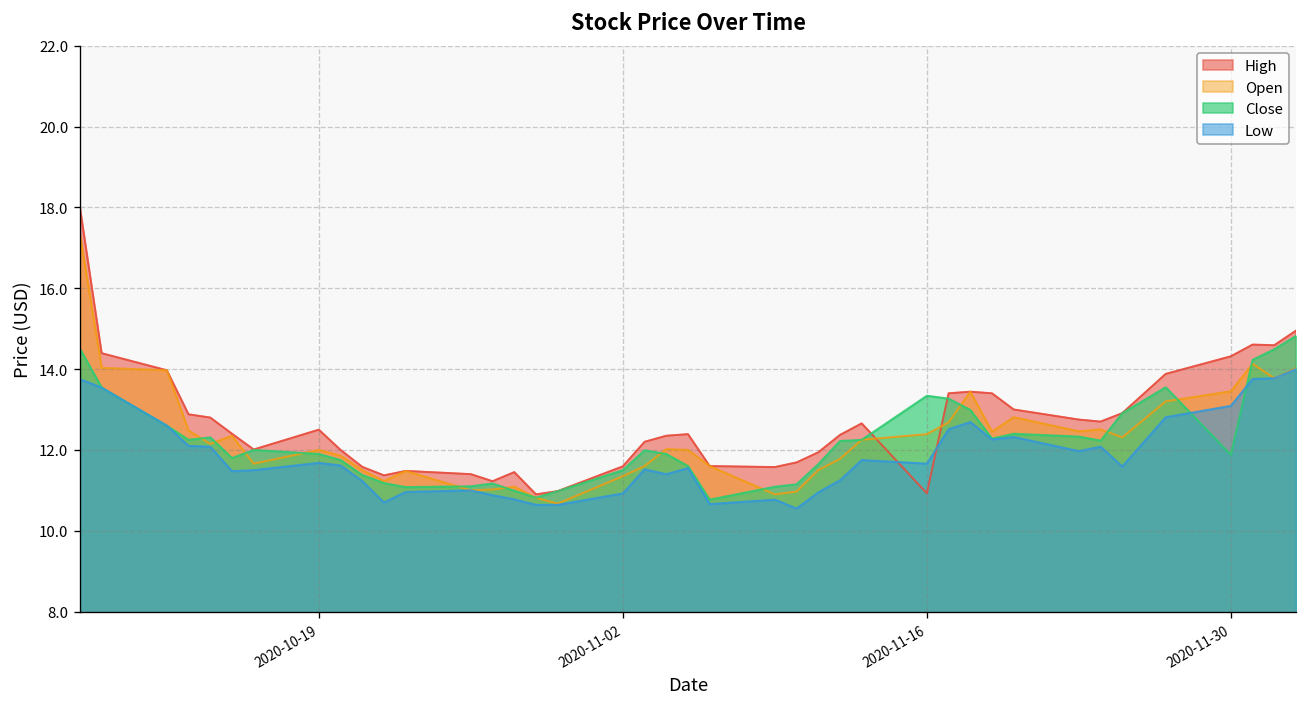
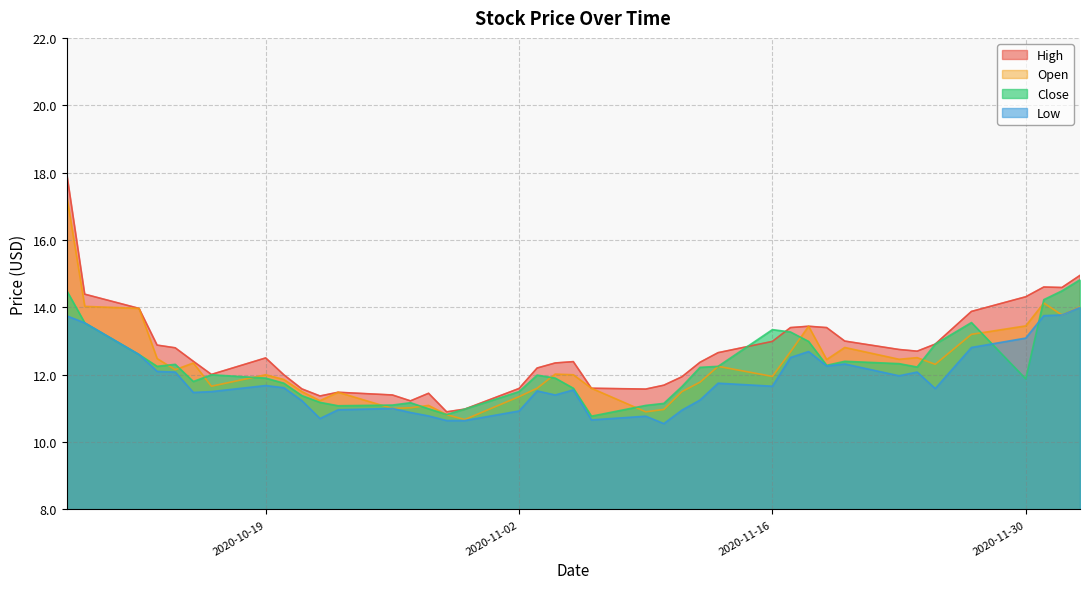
High, 2020-11-16: 10.9 -> 13.0
Open, 2020-11-16: 12.4 -> 12.0
